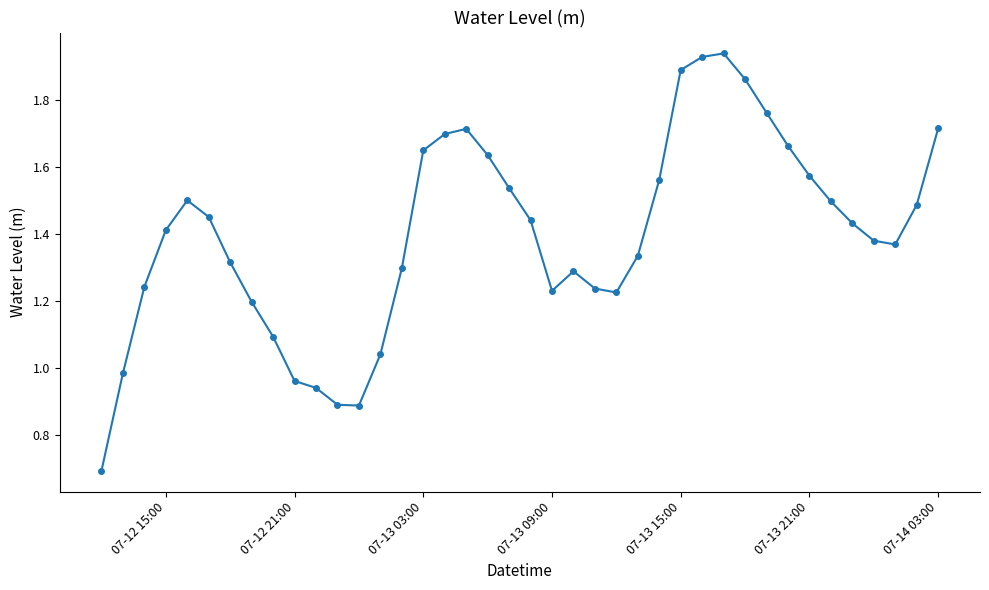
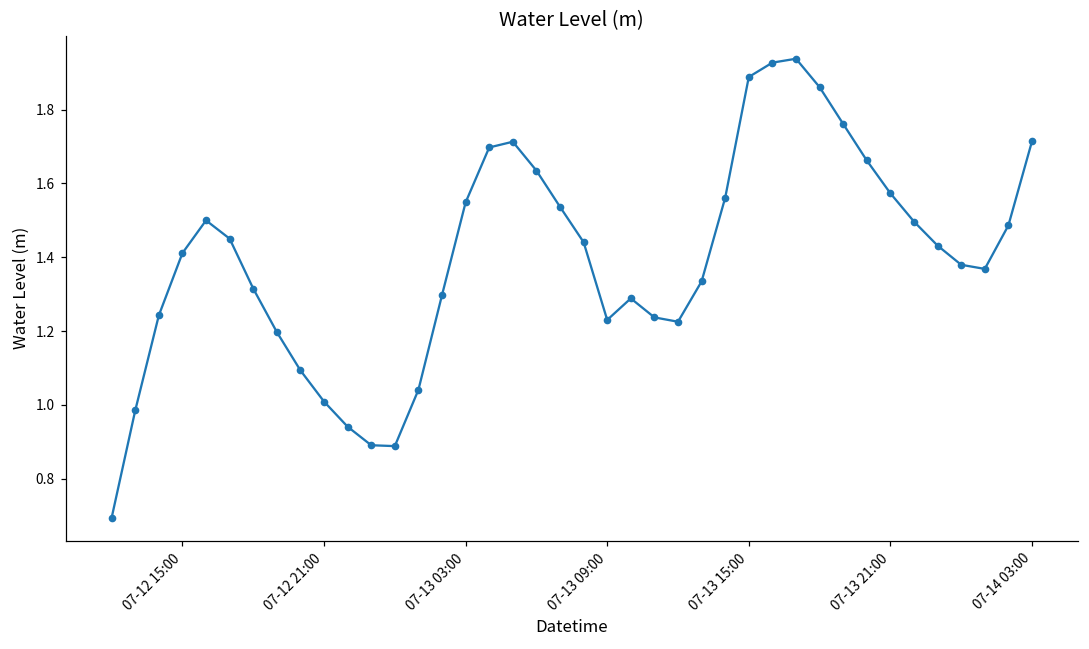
07-12 21:00: 0.96 -> 1.01
07-13 03:00: 1.65 -> 1.55
